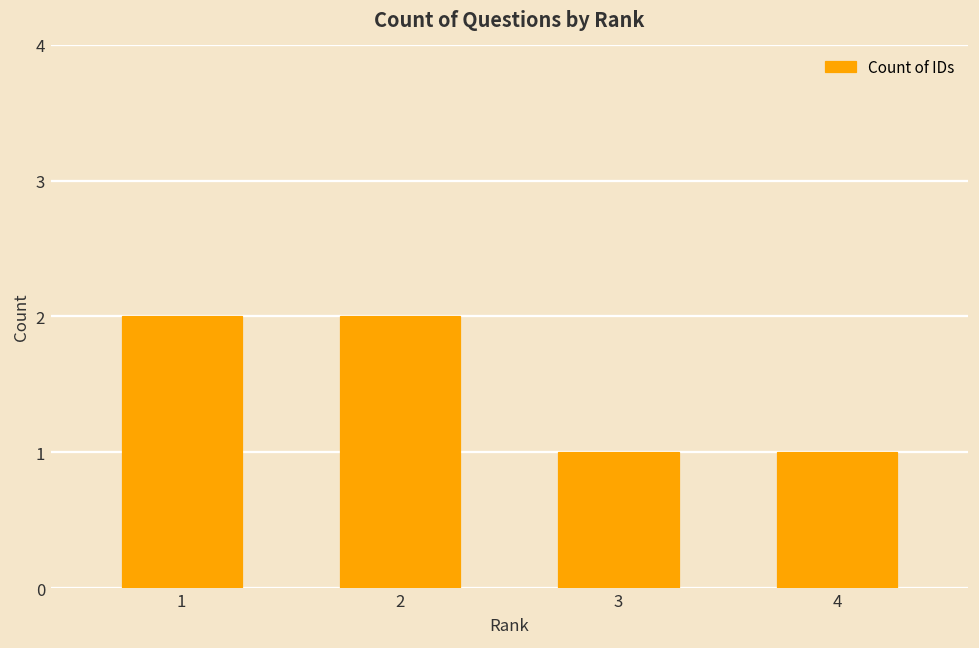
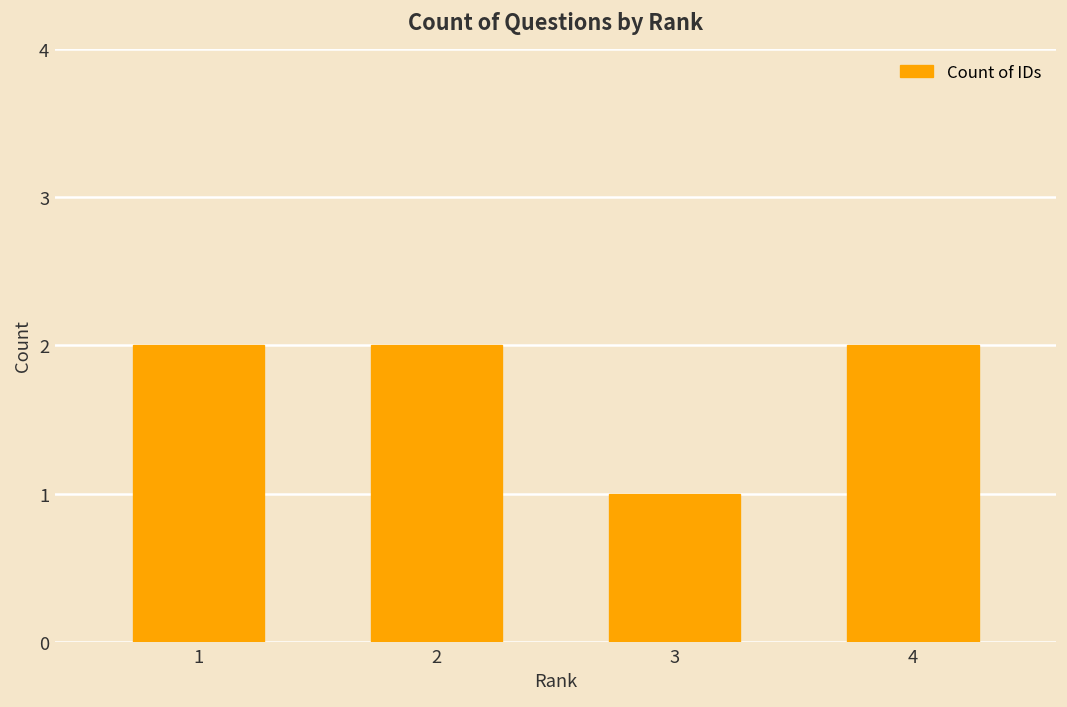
4: 1 -> 2
